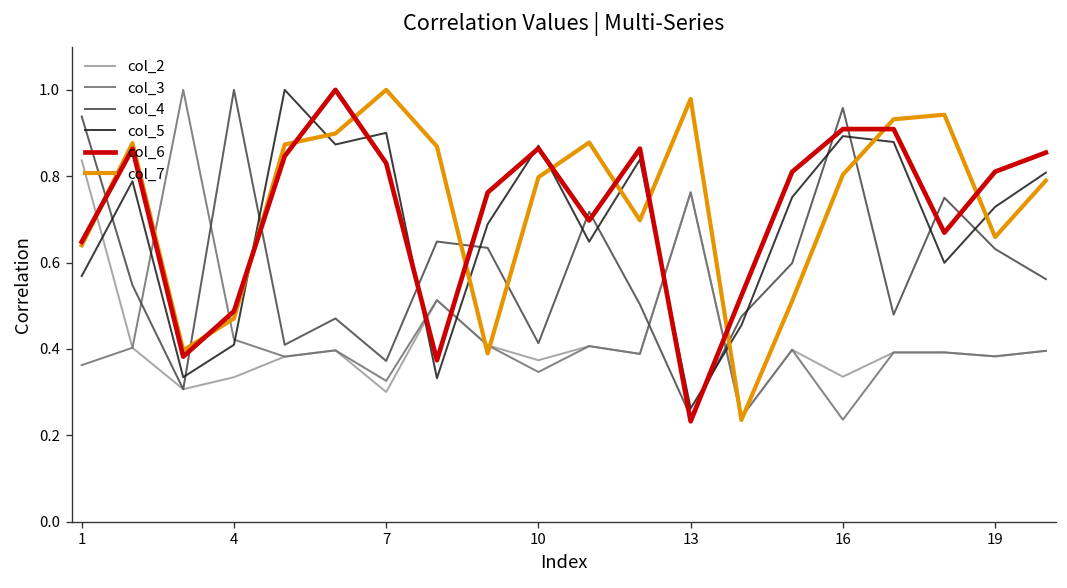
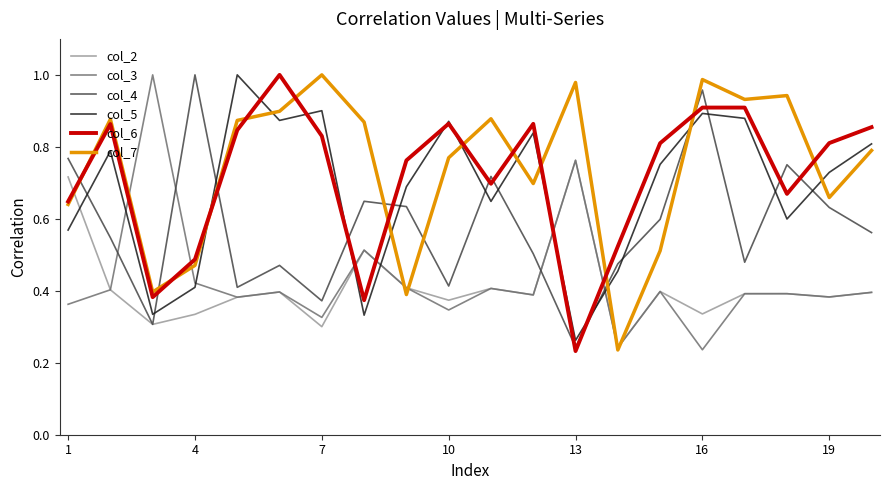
col_2, 1: 0.84 -> 0.72
col_4, 1: 0.94 -> 0.77
col_7, 10: 0.80 -> 0.77
col_7, 16: 0.80 -> 0.99
